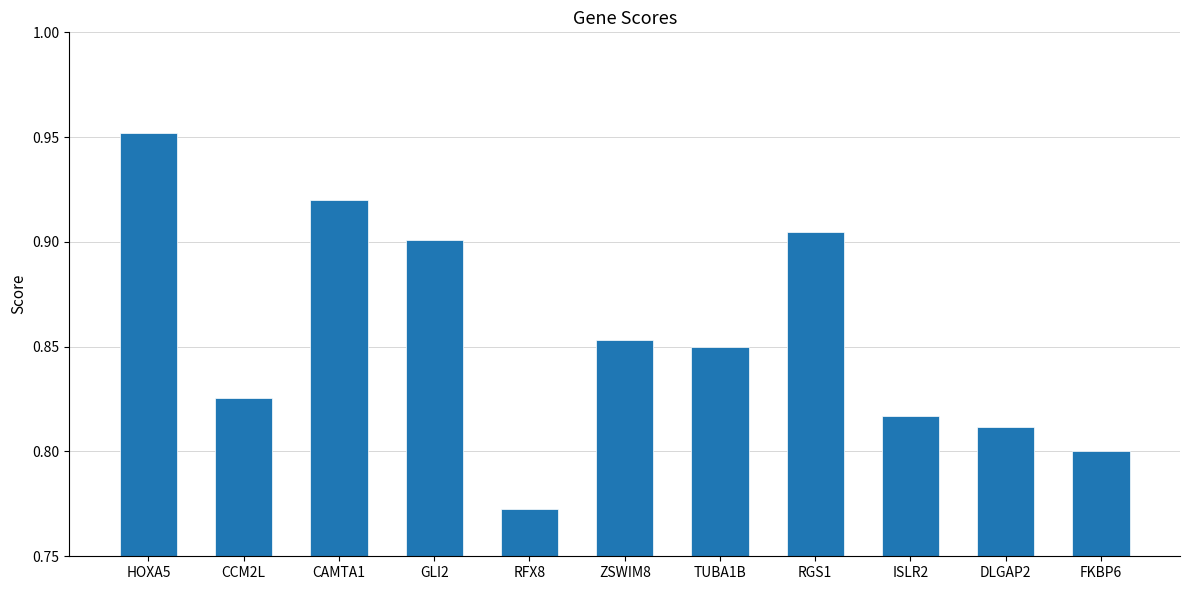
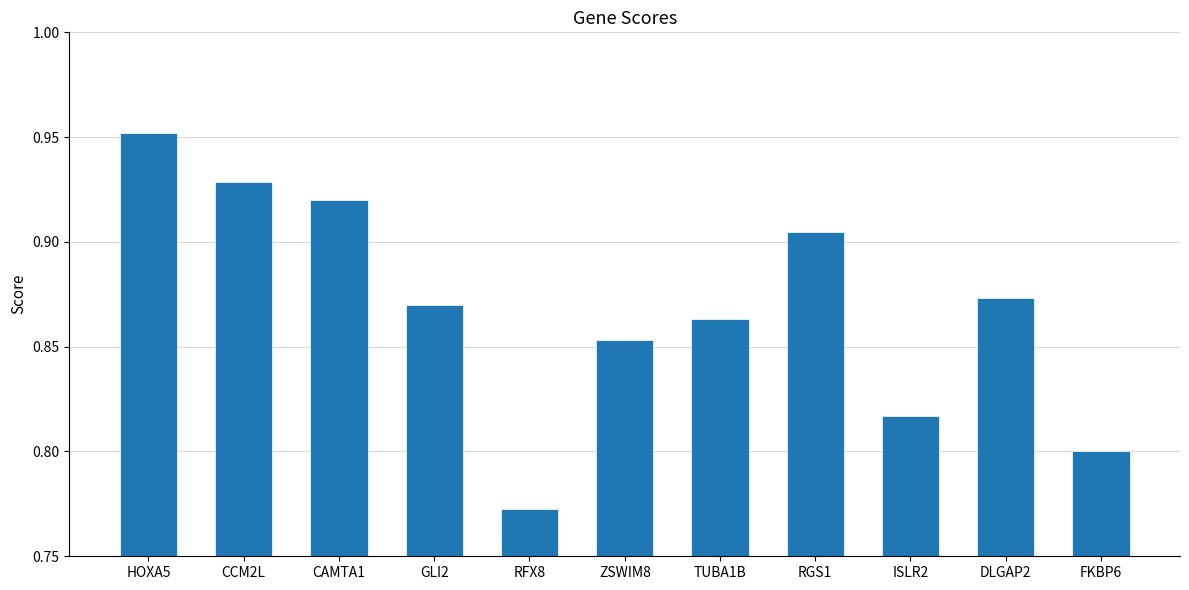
CCM2L: 0.826 -> 0.929
GLI2: 0.901 -> 0.870
TUBA1B: 0.850 -> 0.863
DLGAP2: 0.812 -> 0.873
